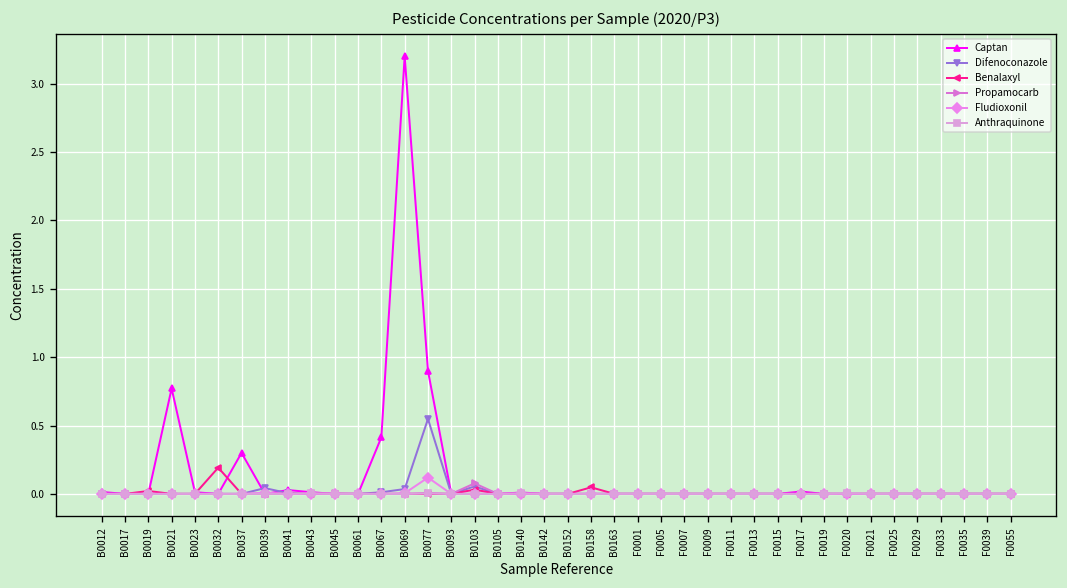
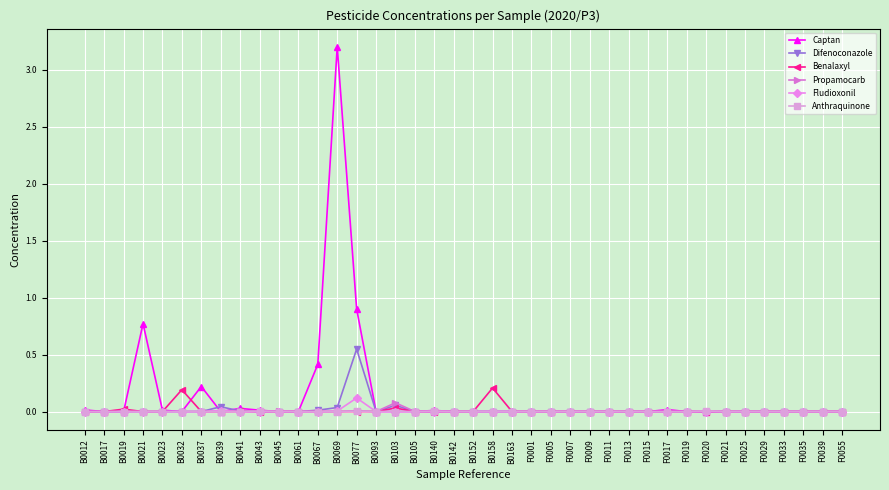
Captan, B0037: 0.30 -> 0.22
Benalaxyl, B0158: 0.05 -> 0.21
